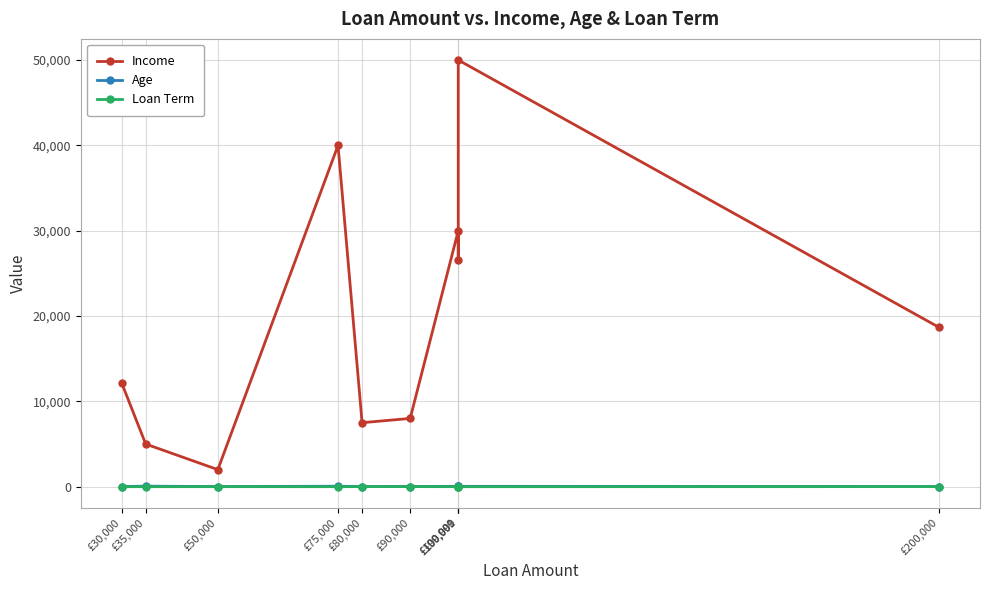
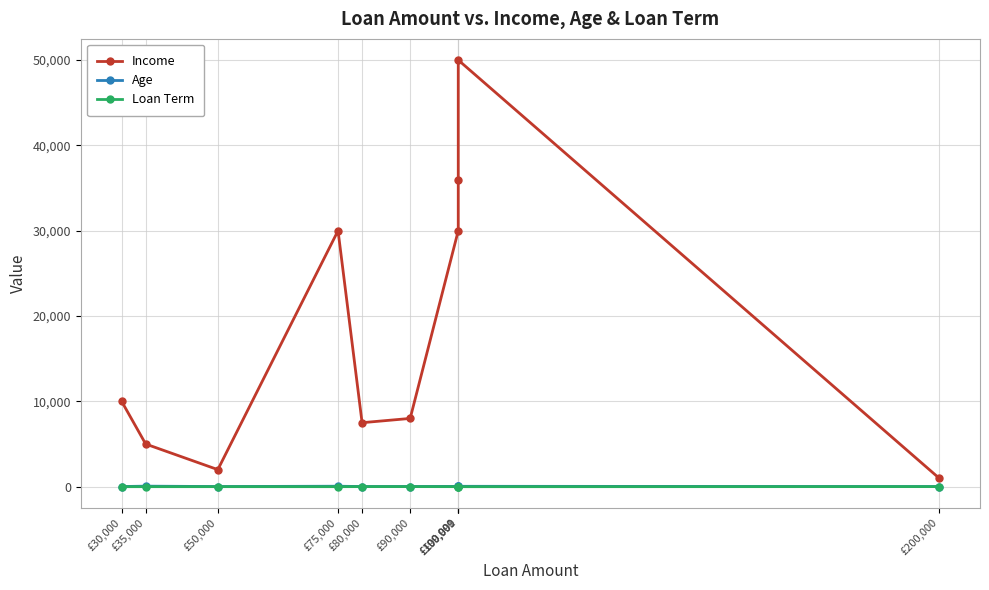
Income, £30,000: 12,000 -> 10,000
Income, £75,000: 40,000 -> 30,000
Income, £100,000: 27,000 -> 36,000
Income, £200,000: 19,000 -> 1,000
